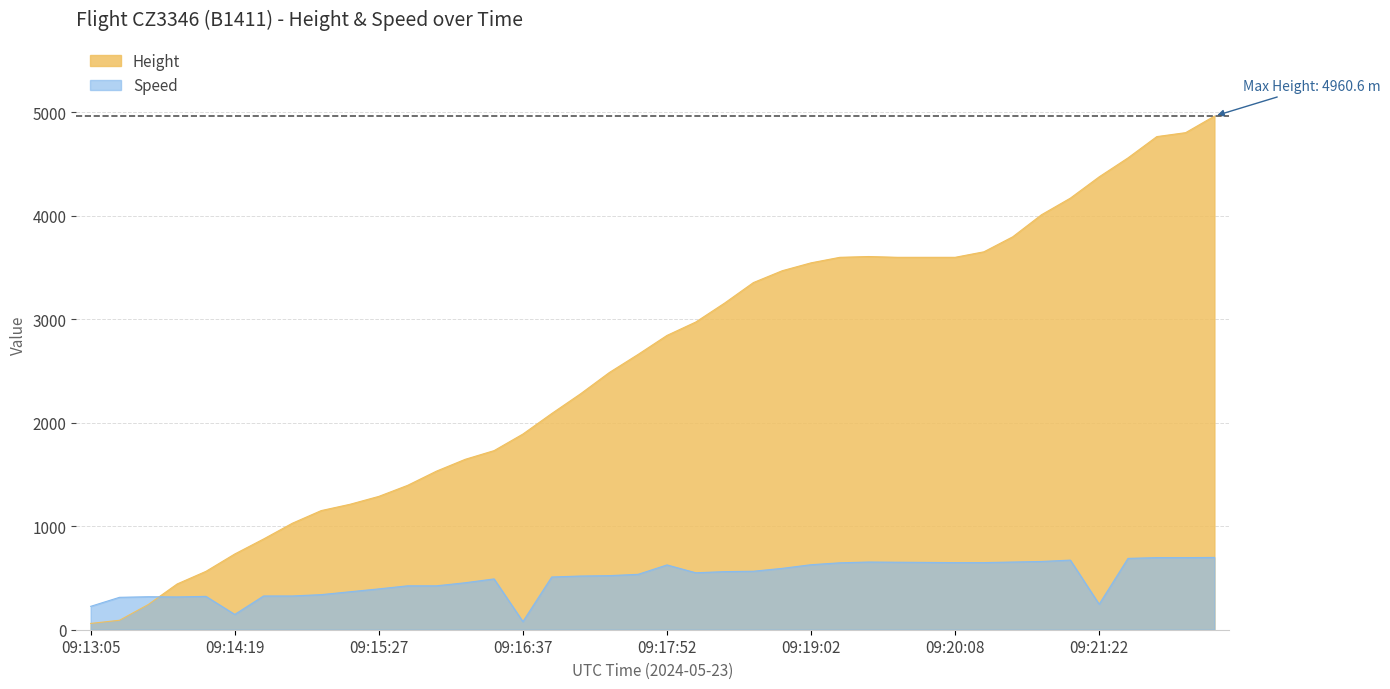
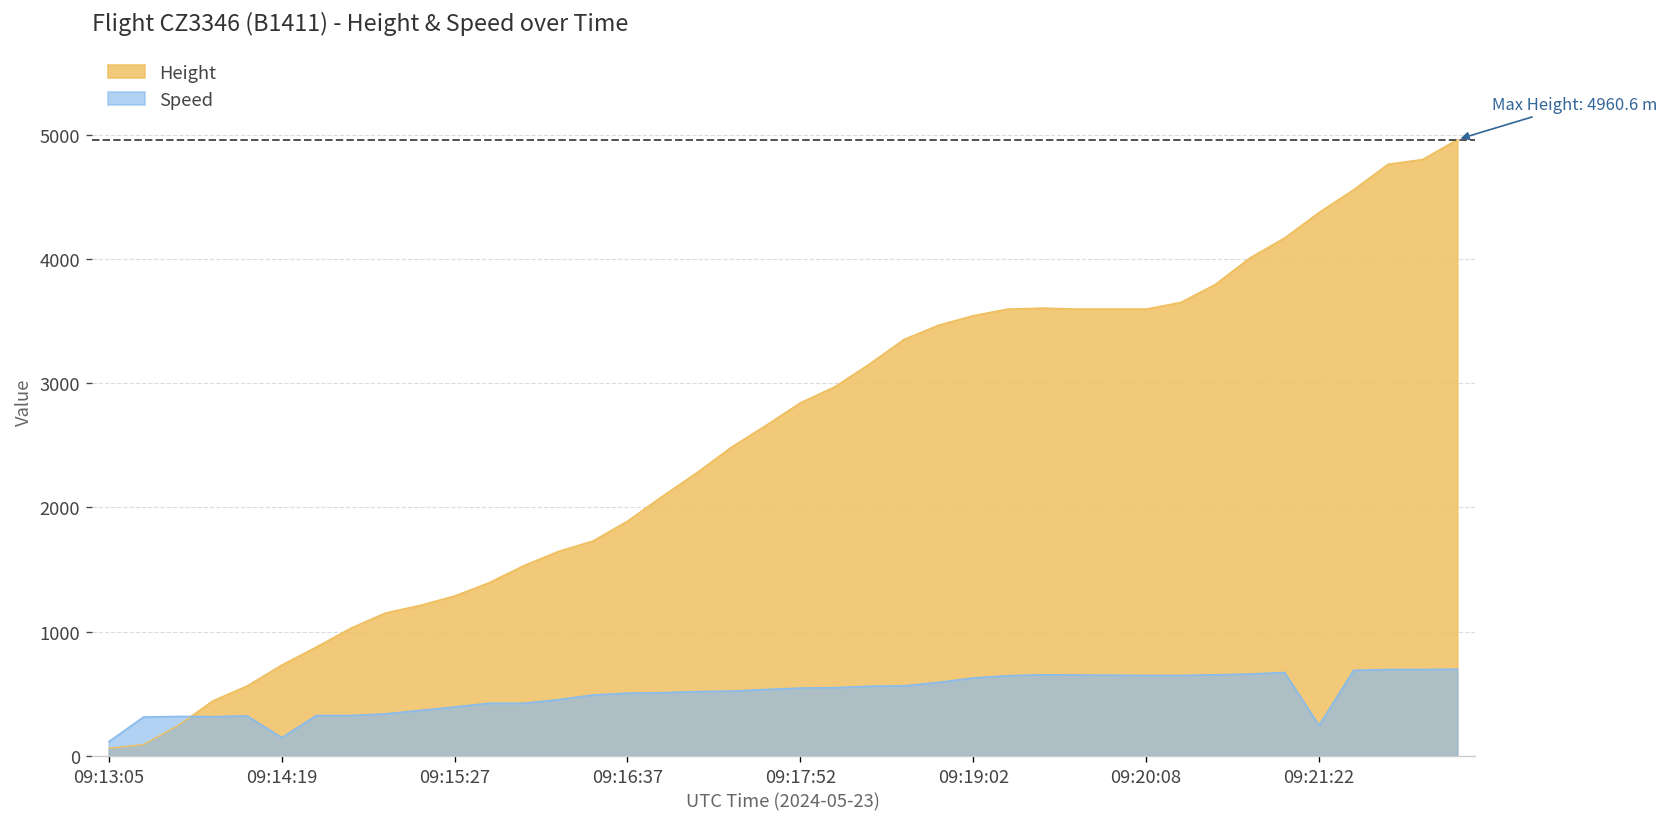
Speed, 09:13:05: 230 -> 120
Speed, 09:16:37: 80 -> 510
Speed, 09:17:52: 630 -> 550
